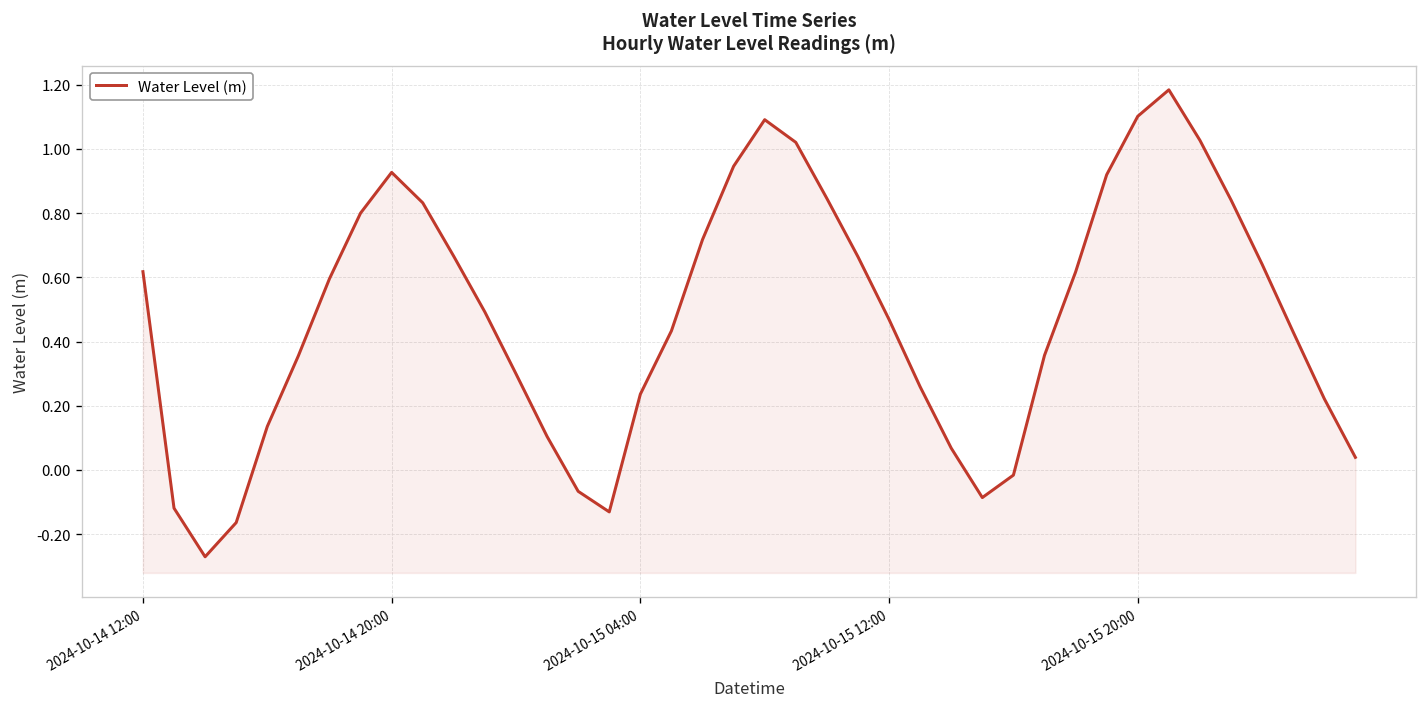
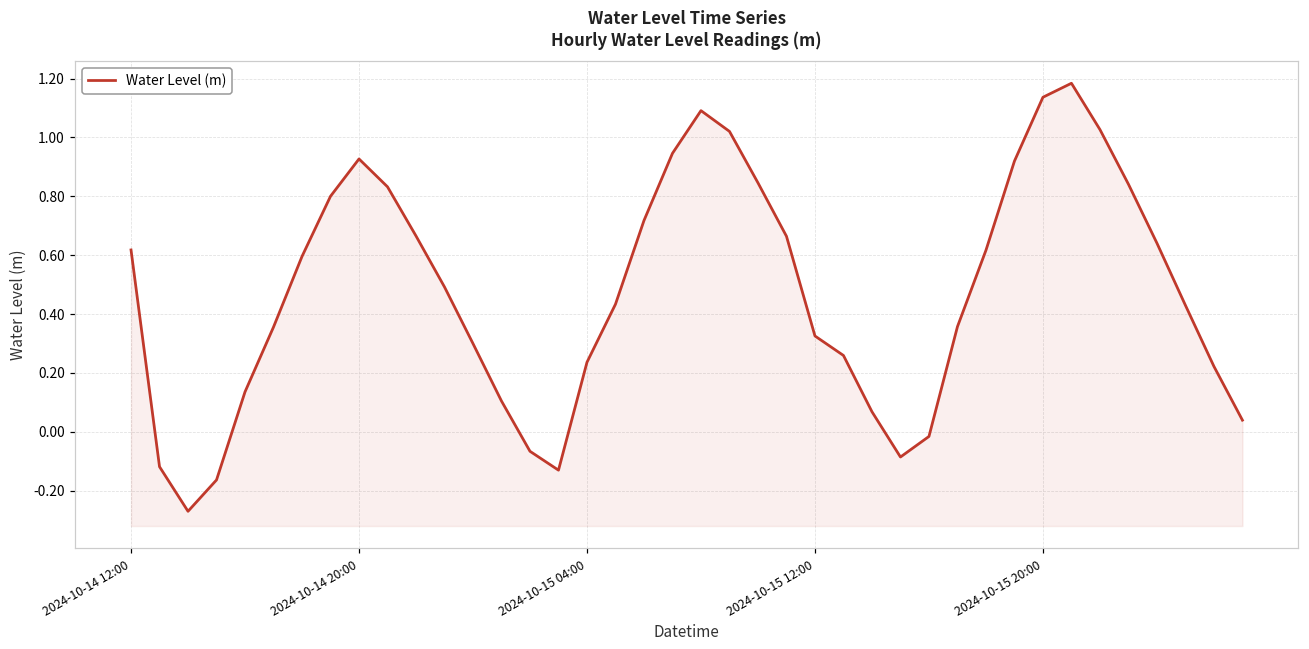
2024-10-15 12:00: 0.47 -> 0.33
2024-10-15 20:00: 1.10 -> 1.14
